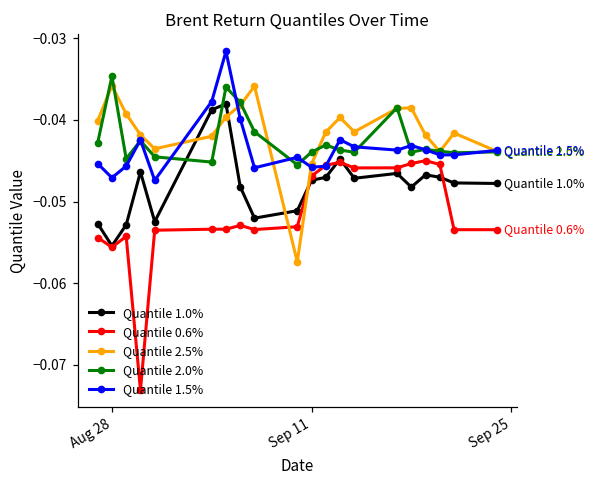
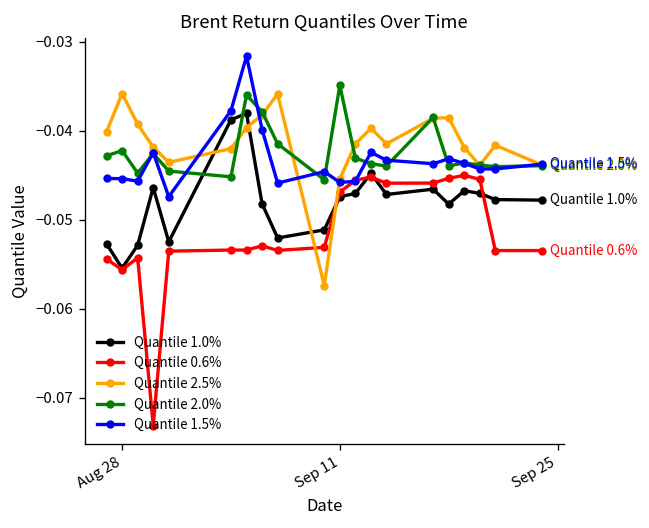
Quantile 2.0%, Aug 28: -0.035 -> -0.042
Quantile 1.5%, Aug 28: -0.047 -> -0.045
Quantile 2.0%, Sep 11: -0.044 -> -0.035
